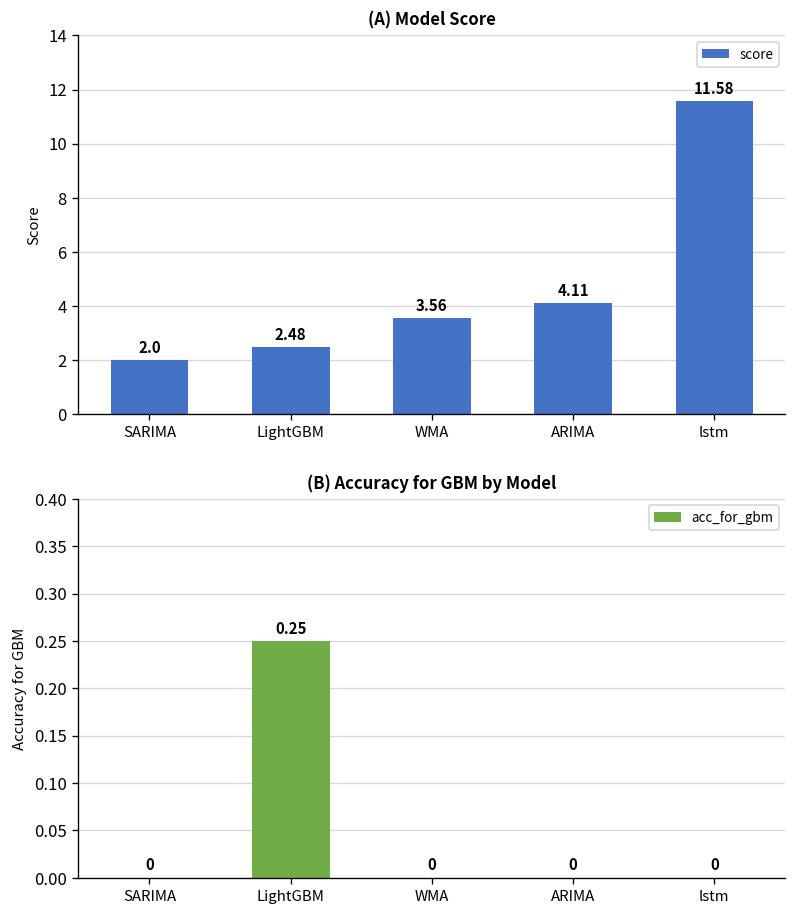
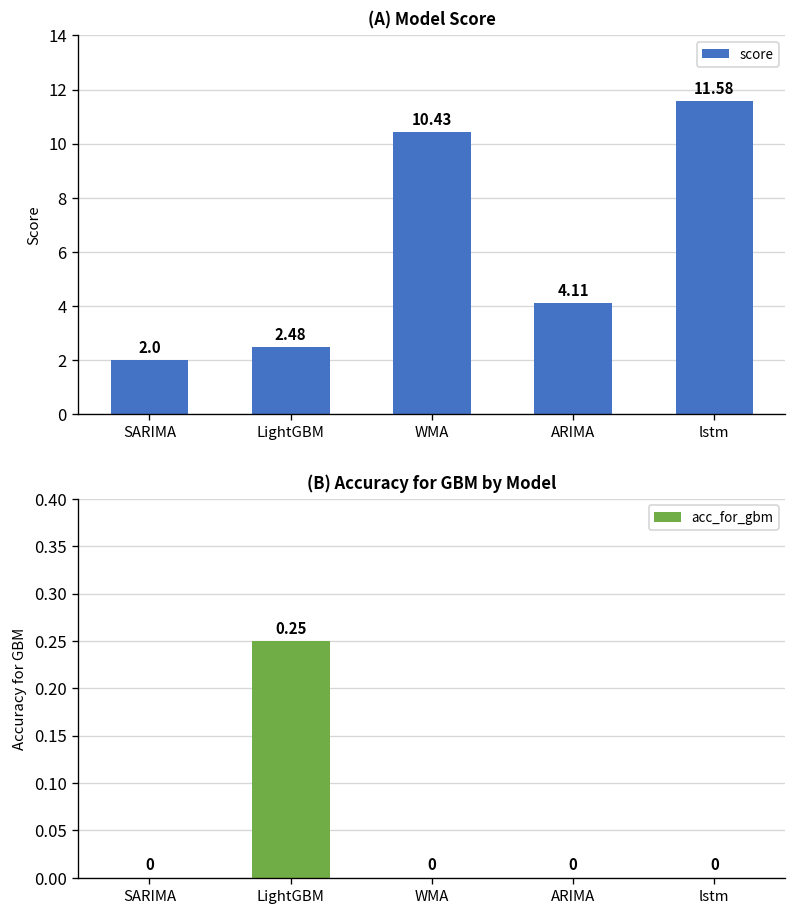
(A) Model Score, WMA: 3.56 -> 10.43
